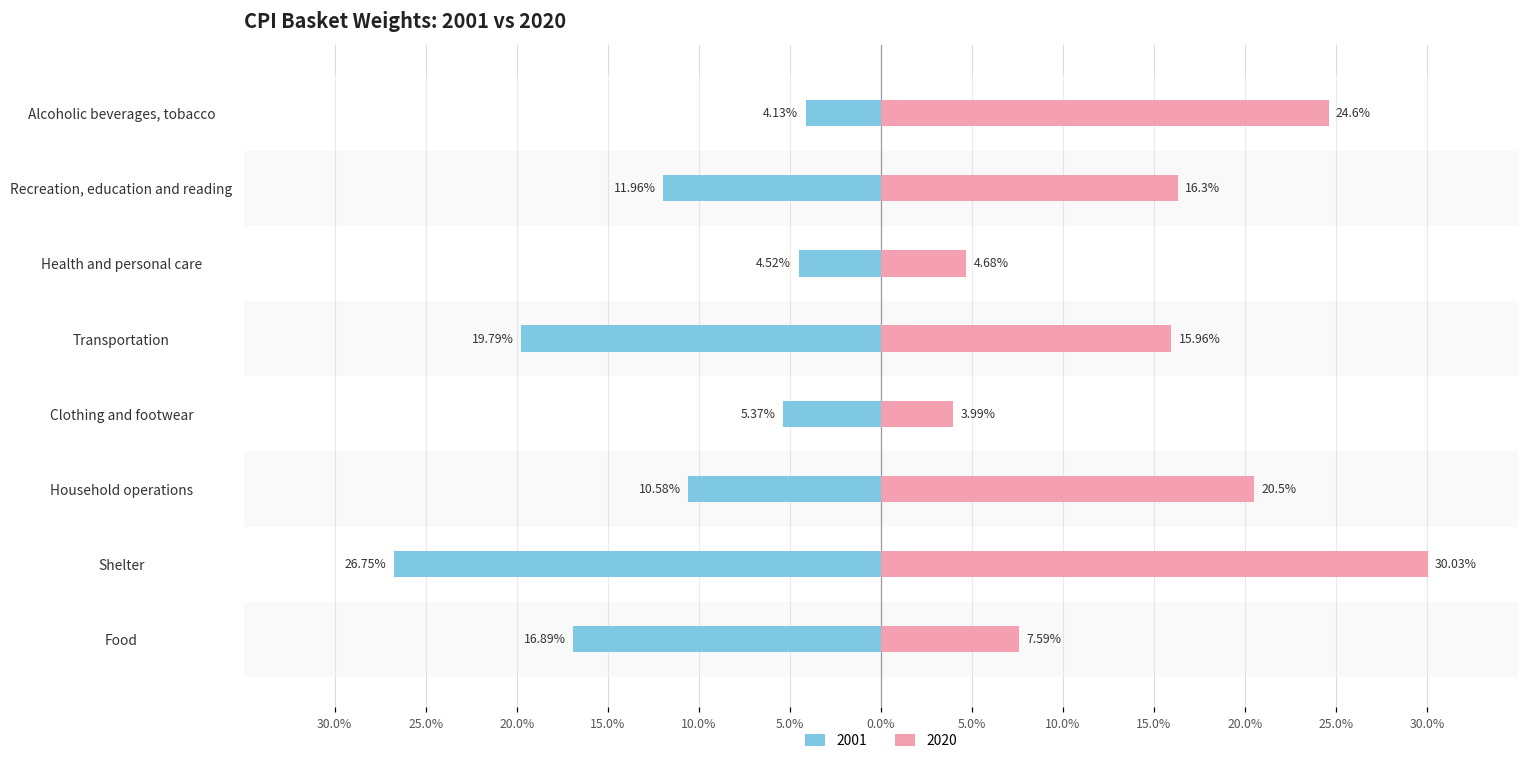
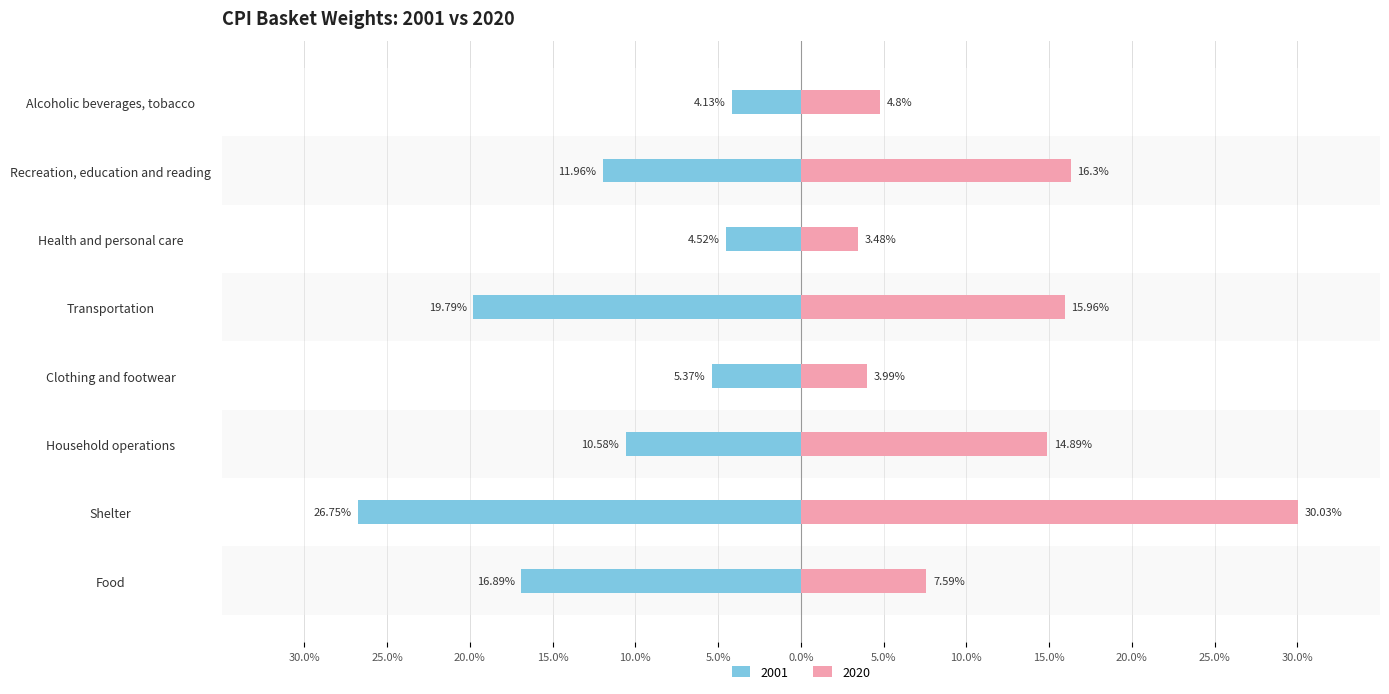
2020, Alcoholic beverages, tobacco: 24.6% -> 4.8%
2020, Health and personal care: 4.68% -> 3.48%
2020, Household operations: 20.5% -> 14.89%
